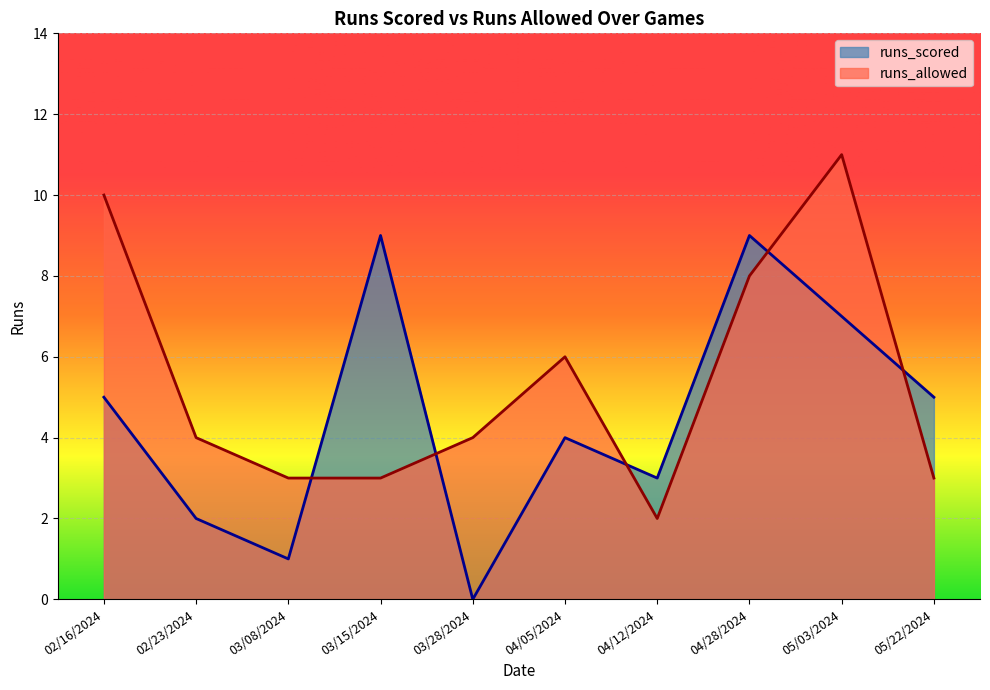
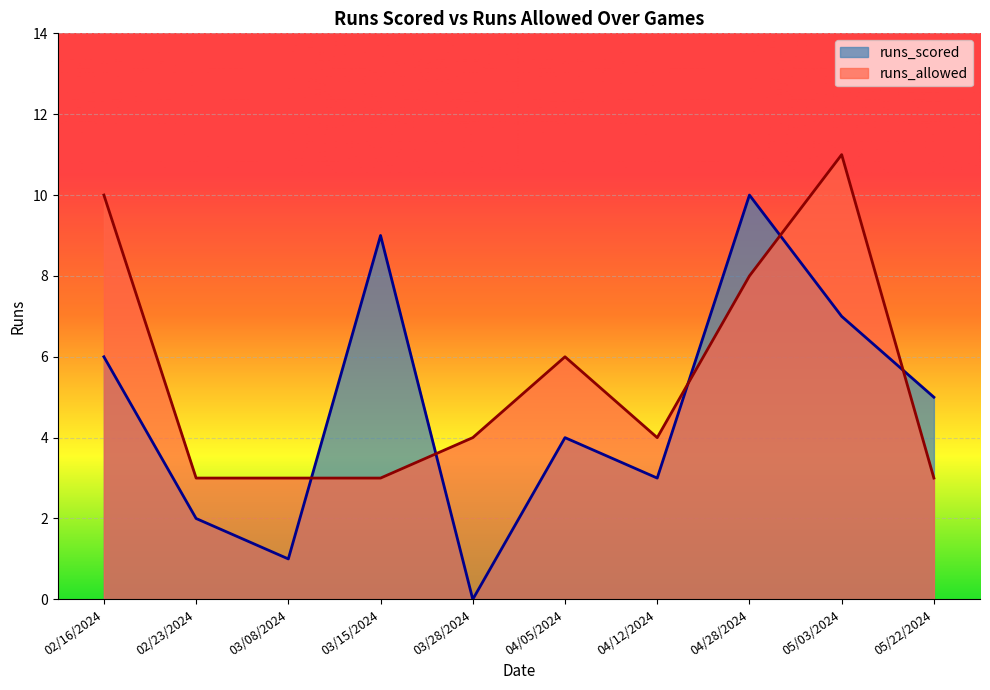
runs_scored, 02/16/2024: 5 -> 6
runs_allowed, 02/23/2024: 4 -> 3
runs_allowed, 04/12/2024: 2 -> 4
runs_scored, 04/28/2024: 9 -> 10
